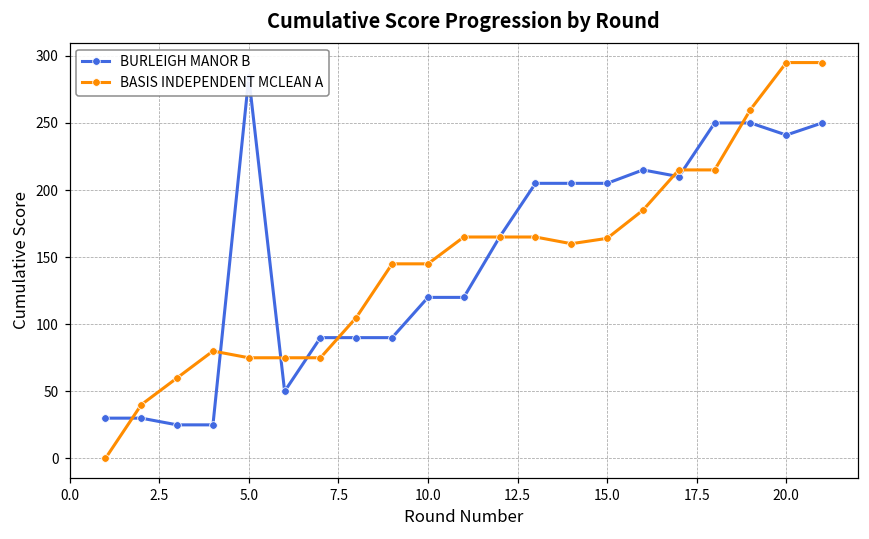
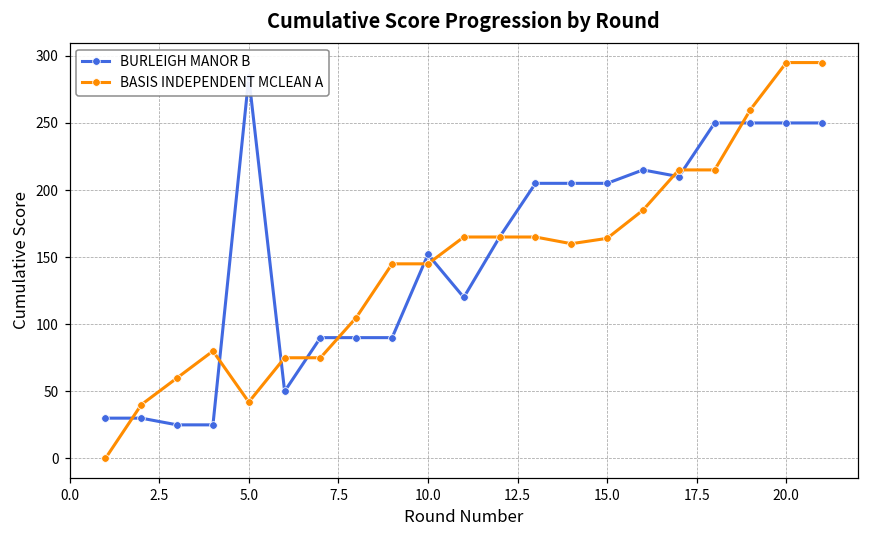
BASIS INDEPENDENT MCLEAN A, 5.0: 75 -> 42
BURLEIGH MANOR B, 10.0: 120 -> 152
BURLEIGH MANOR B, 20.0: 241 -> 250
